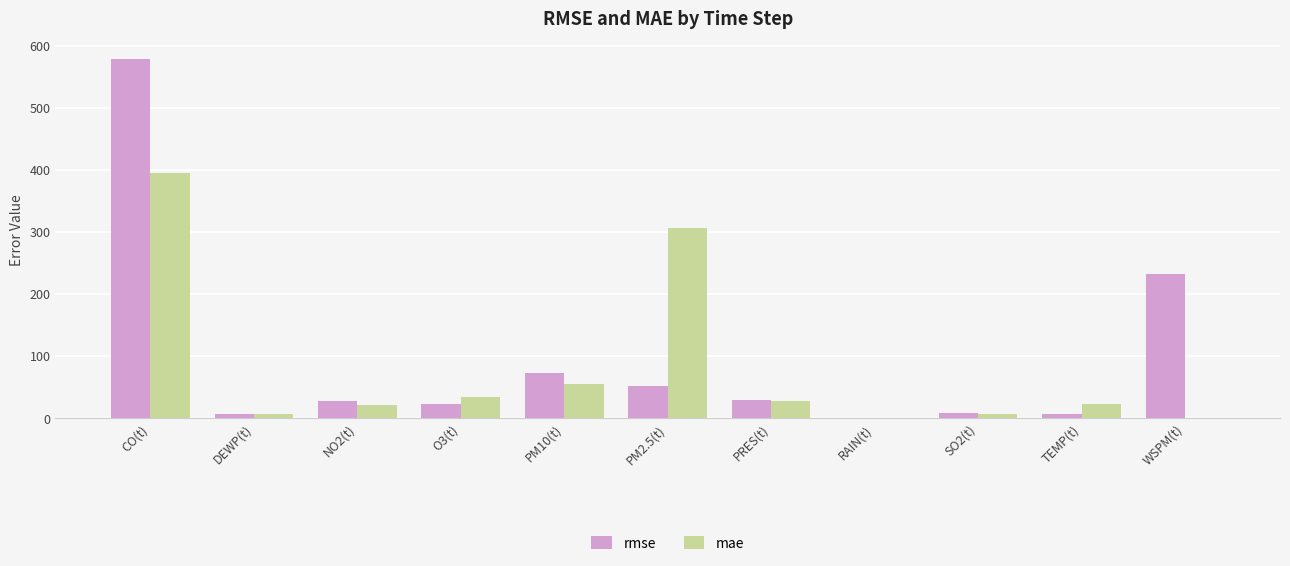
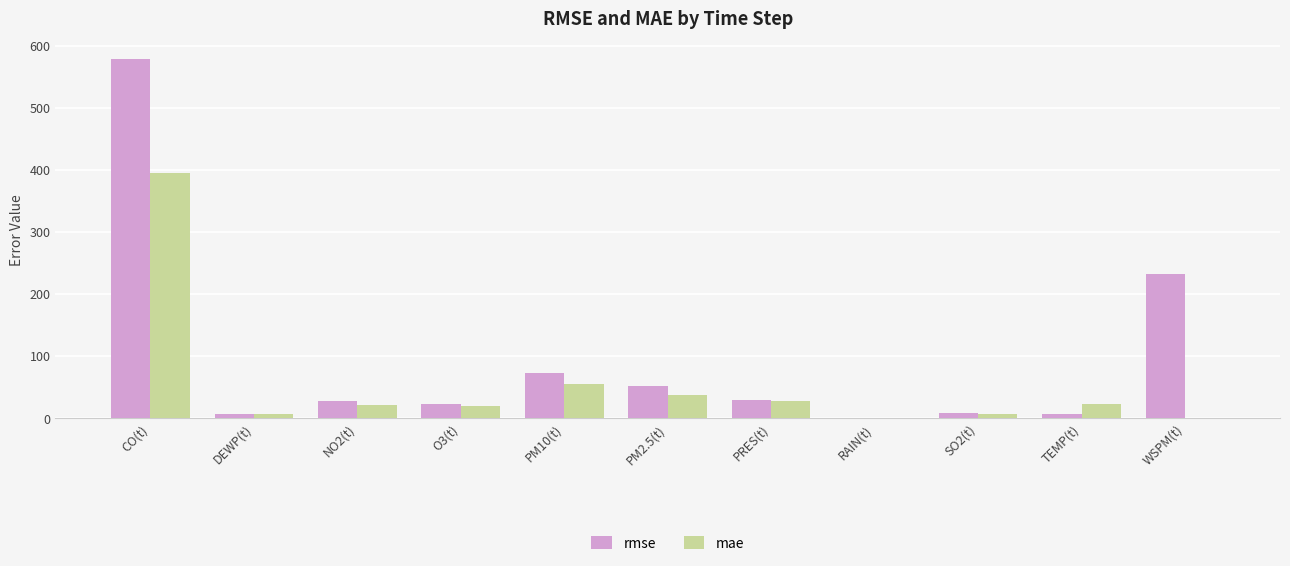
mae, O3(t): 30 -> 20
mae, PM2.5(t): 310 -> 40
